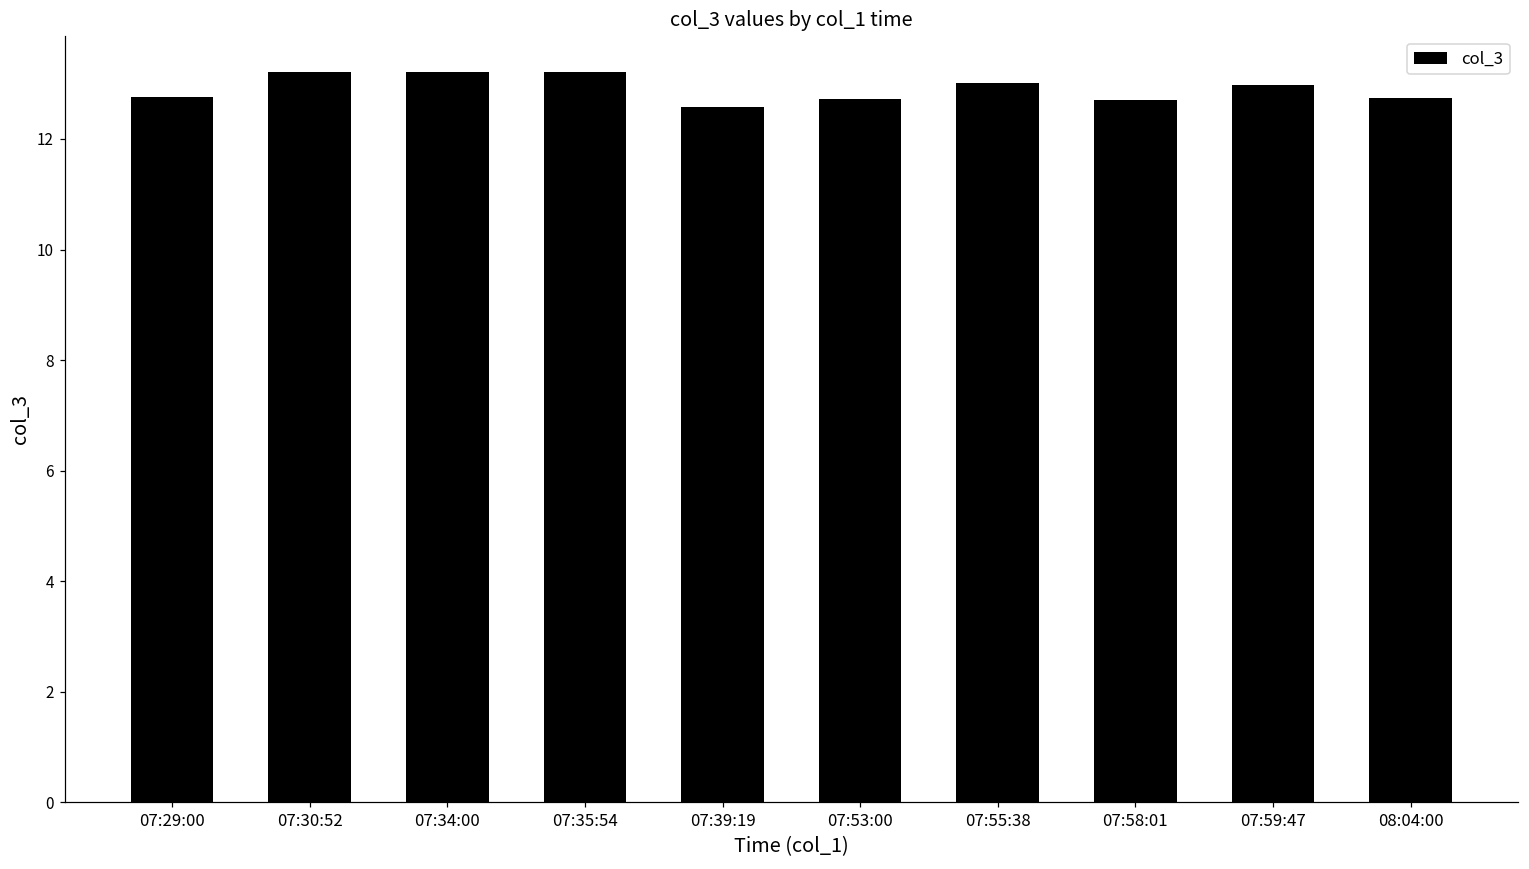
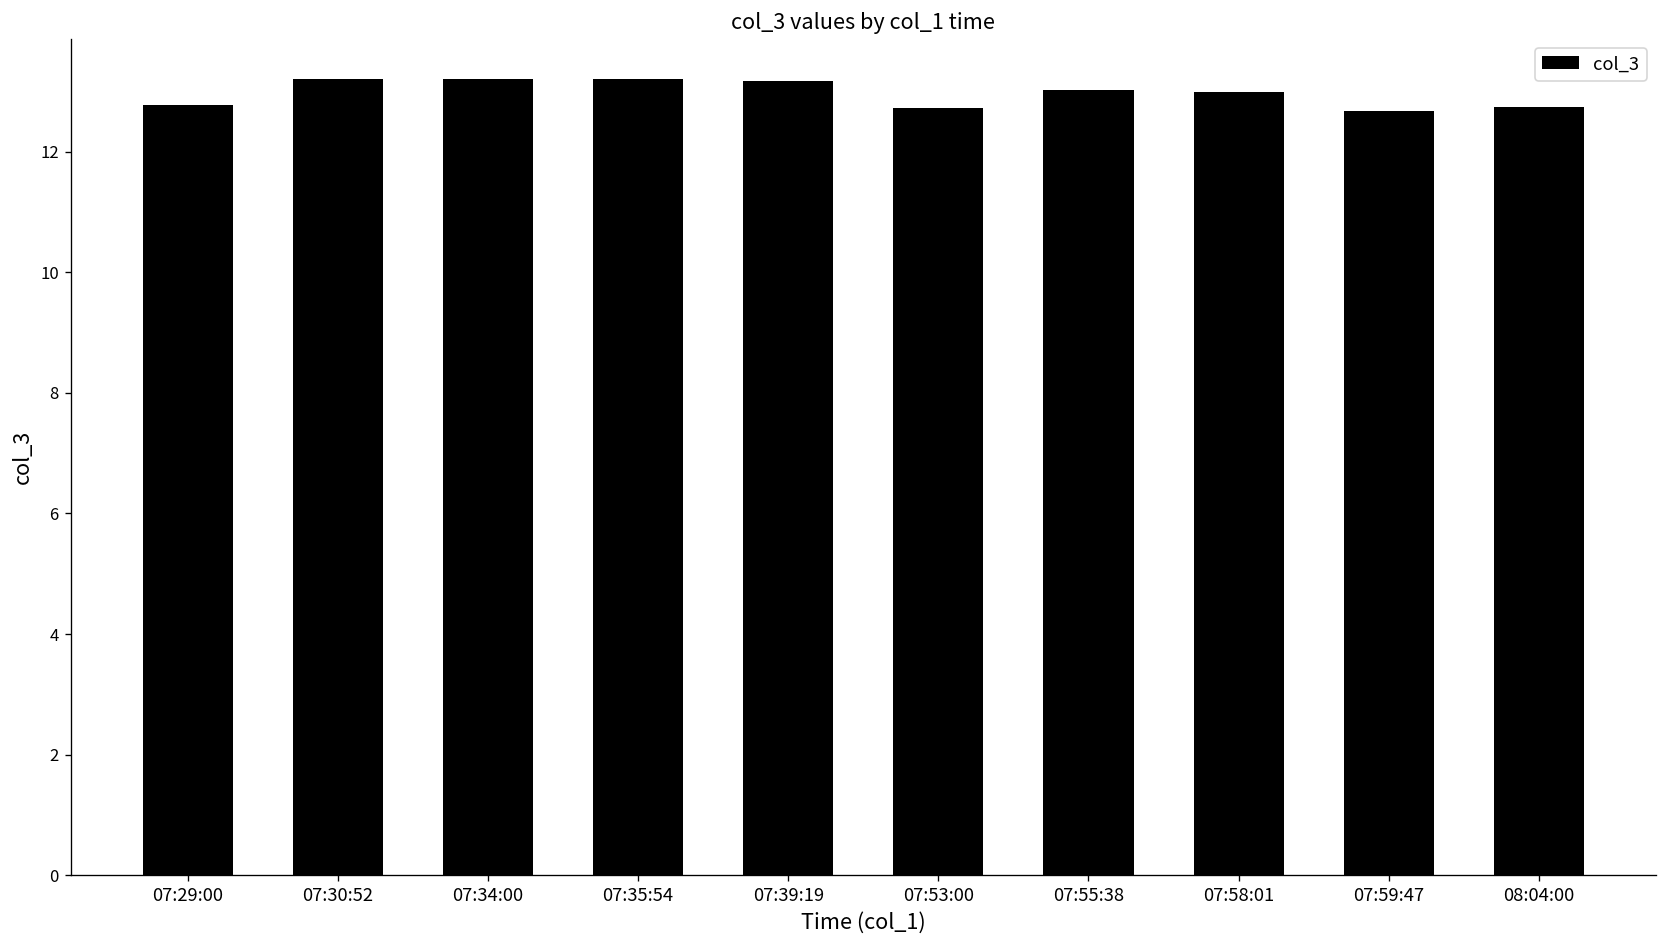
07:39:19: 12.6 -> 13.2
07:58:01: 12.7 -> 13.0
07:59:47: 13.0 -> 12.7
